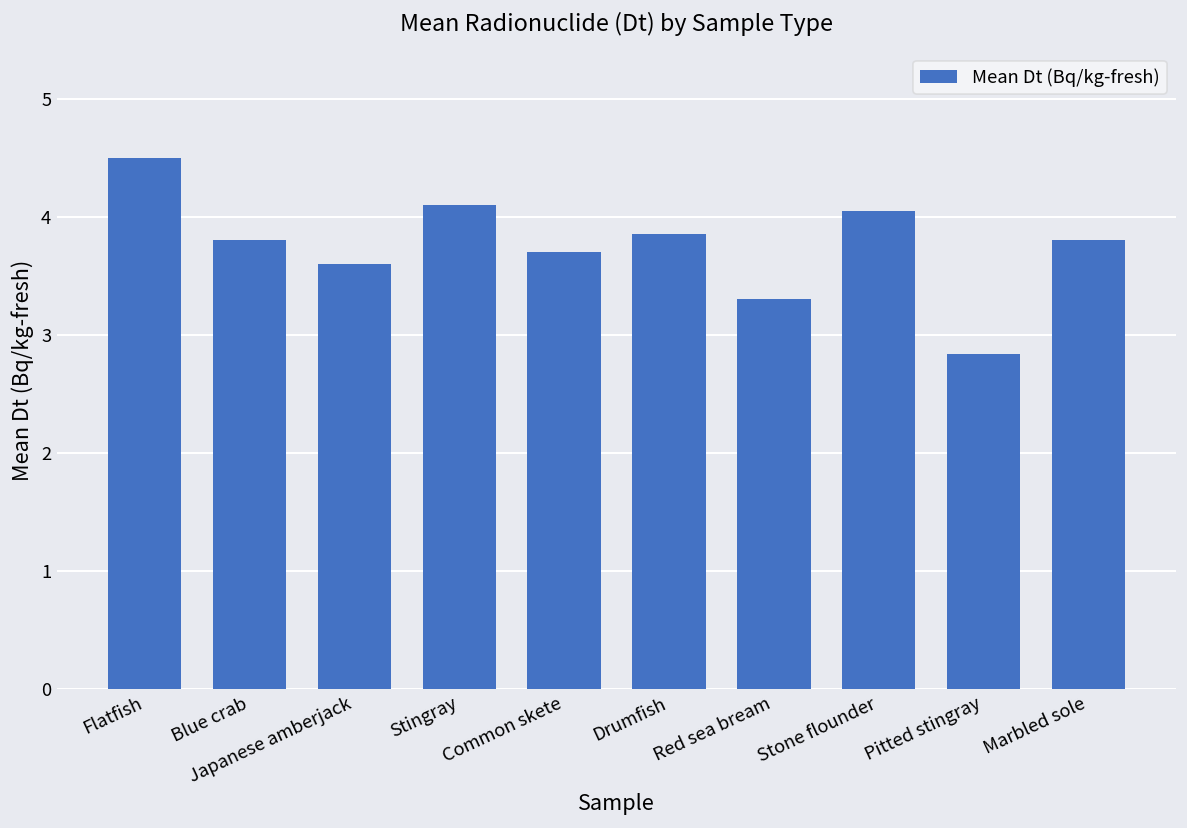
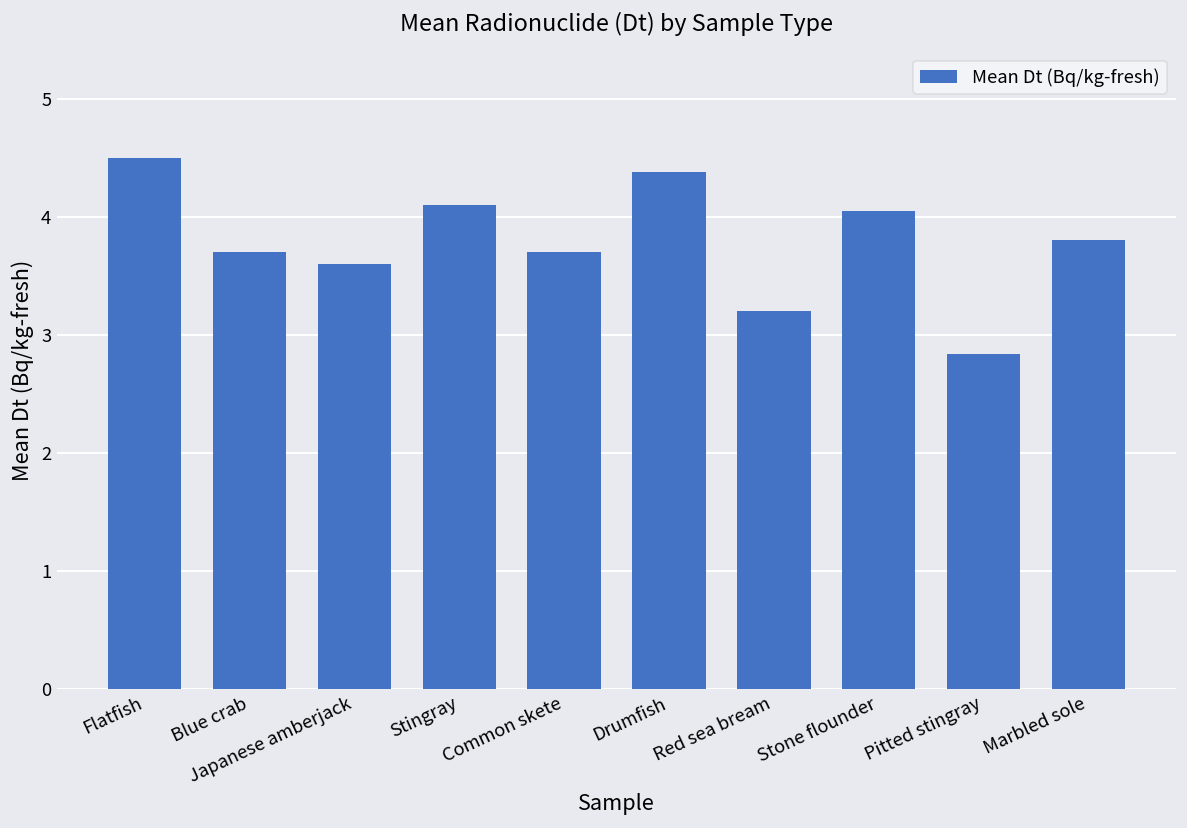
Blue crab: 3.8 -> 3.7
Drumfish: 3.9 -> 4.4
Red sea bream: 3.3 -> 3.2
